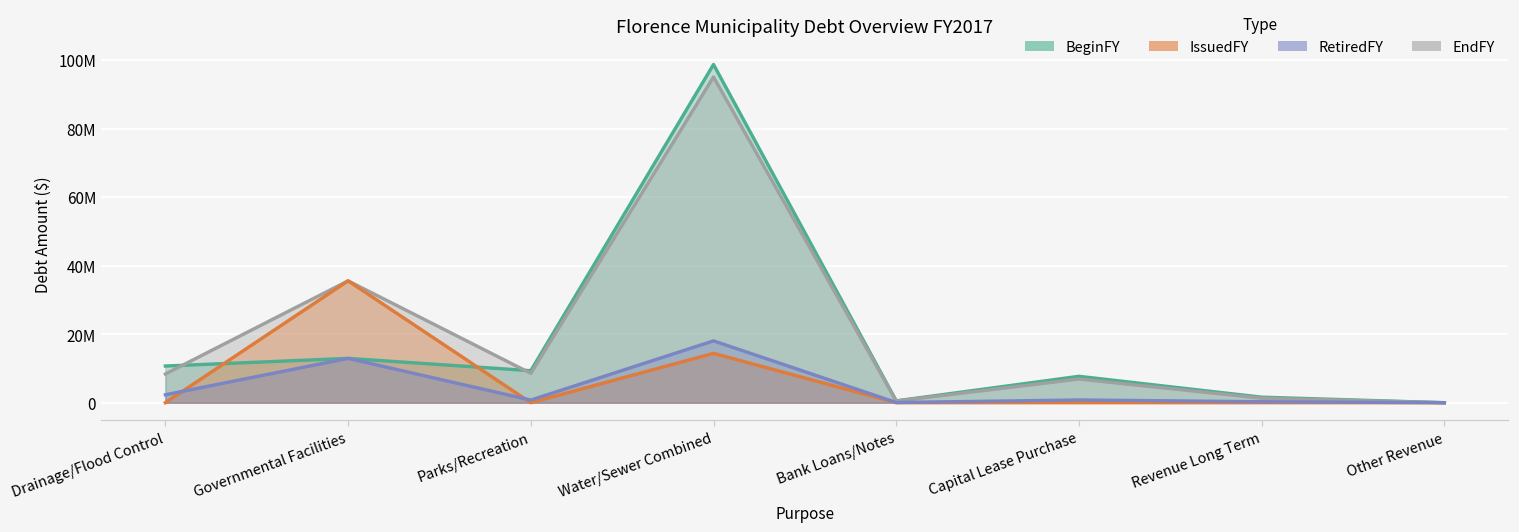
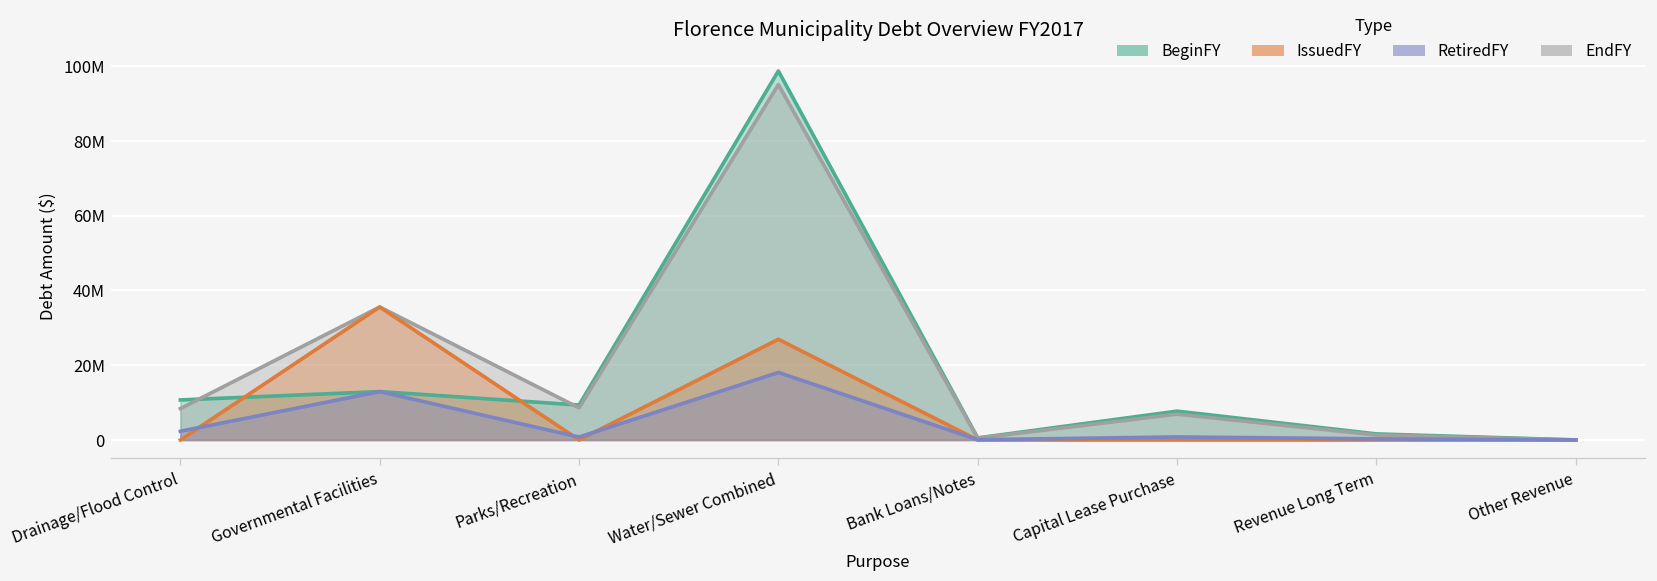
IssuedFY, Water/Sewer Combined: 14000000 -> 27000000
